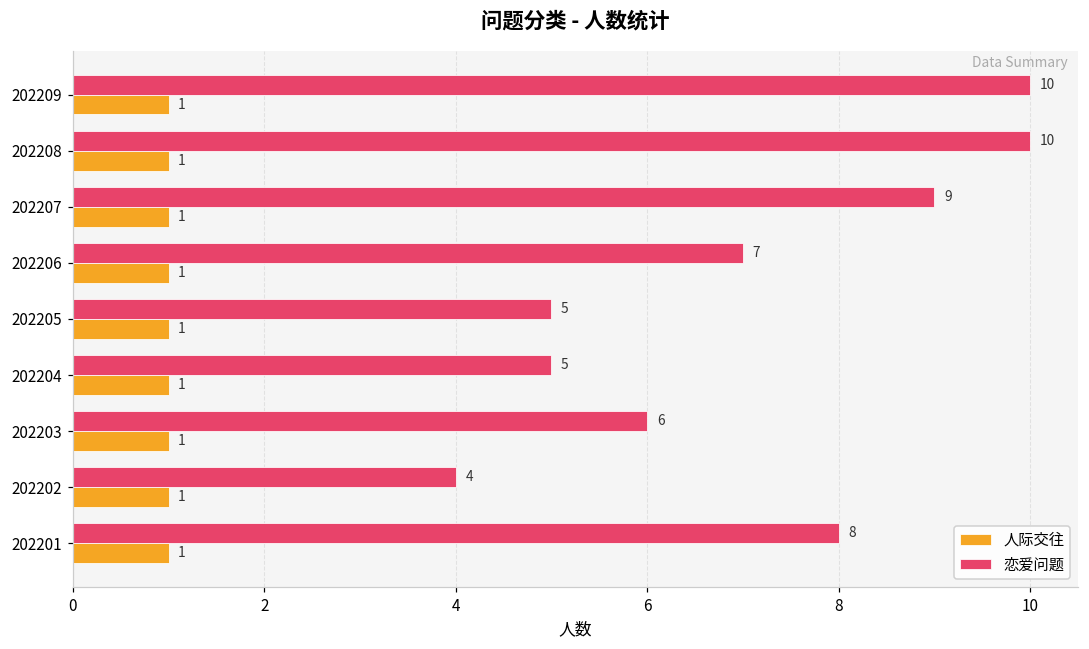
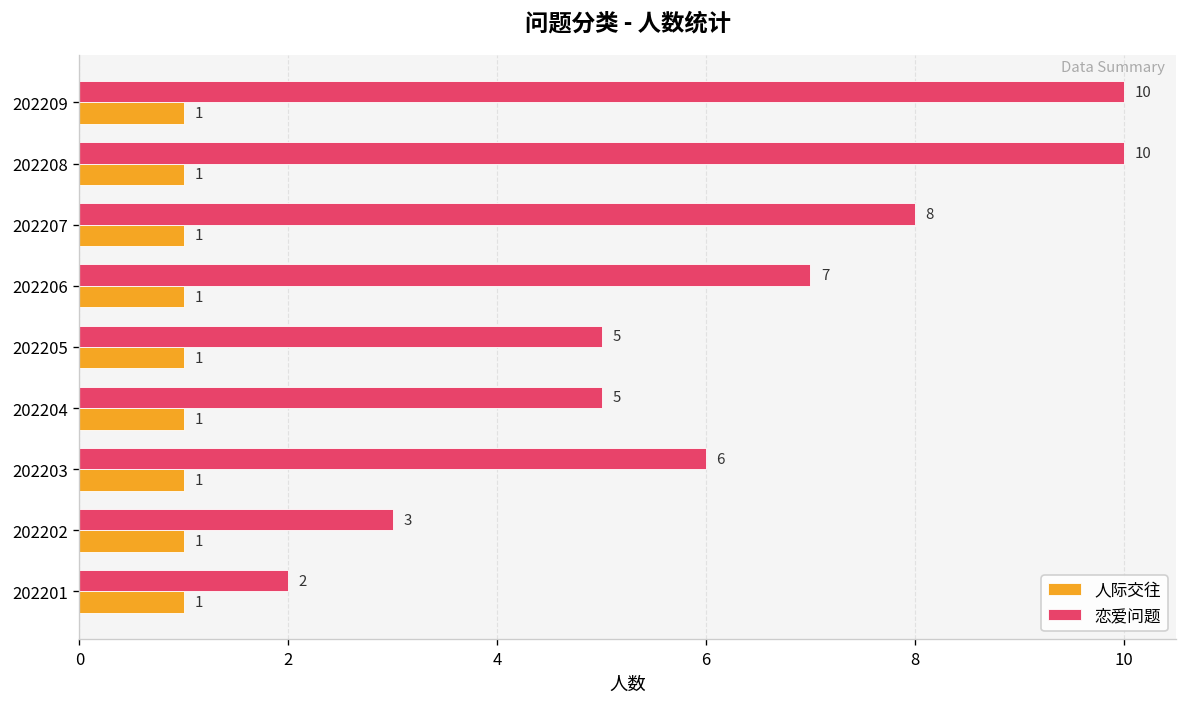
恋爱问题, 202207: 9 -> 8
恋爱问题, 202202: 4 -> 3
恋爱问题, 202201: 8 -> 2
